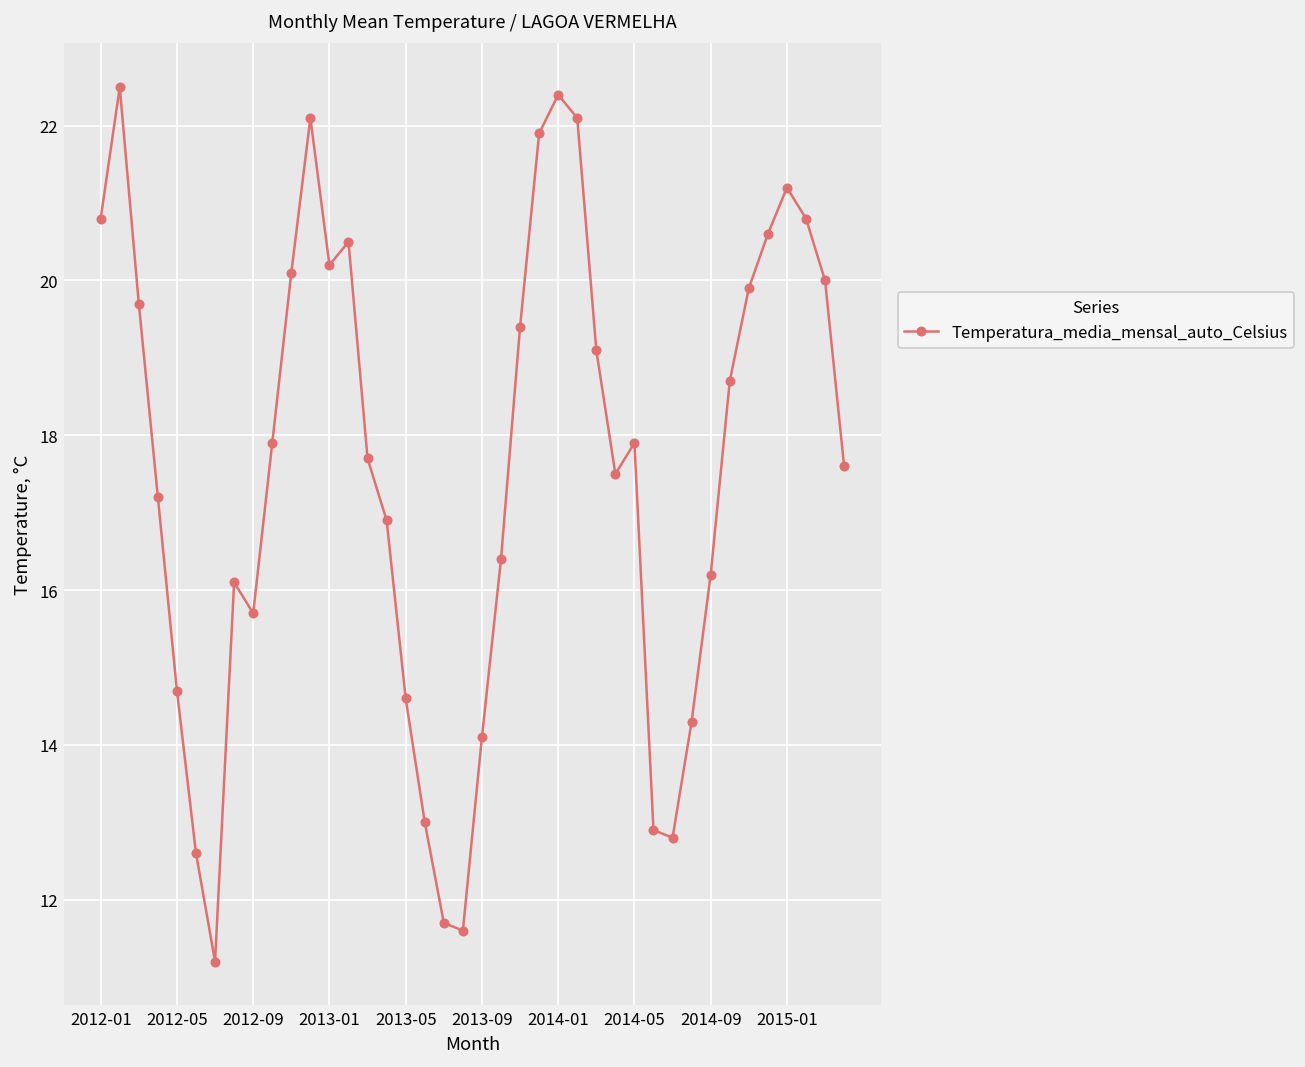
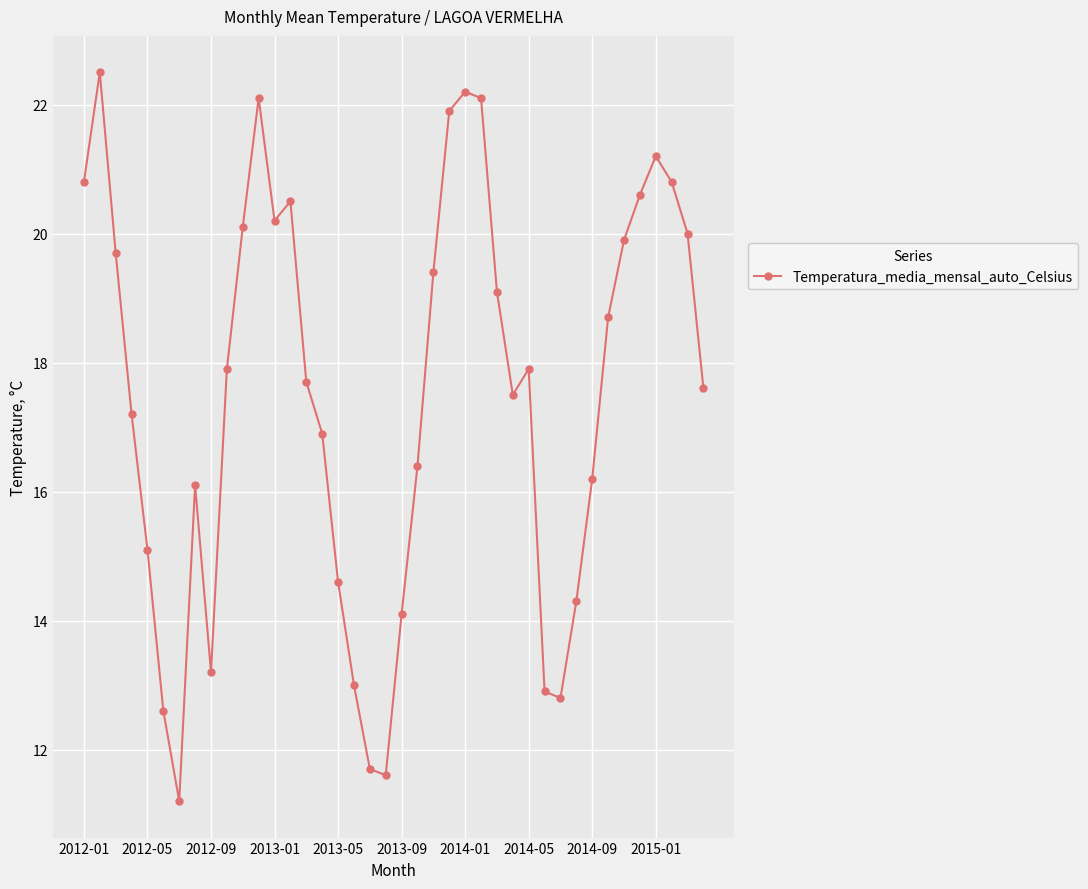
2012-05: 14.7 -> 15.1
2012-09: 15.7 -> 13.2
2014-01: 22.4 -> 22.2
